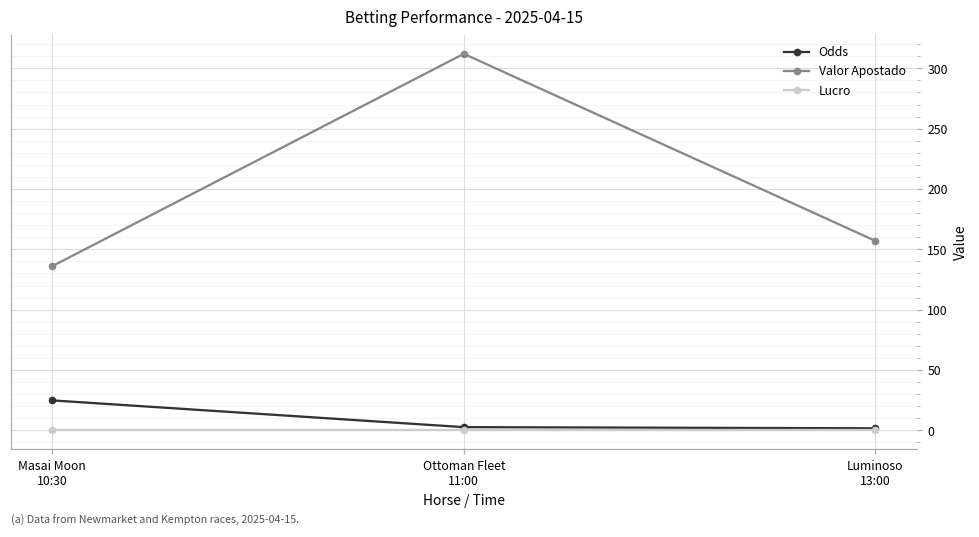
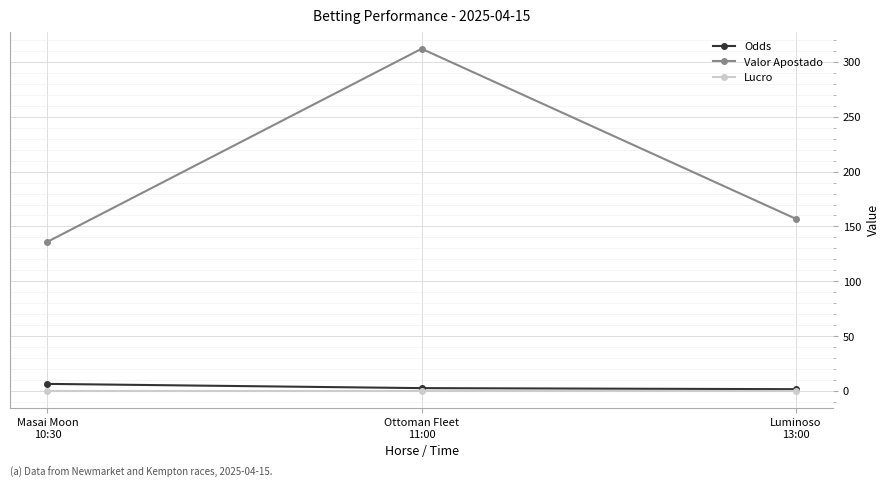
Odds, Masai Moon 10:30: 25 -> 7
